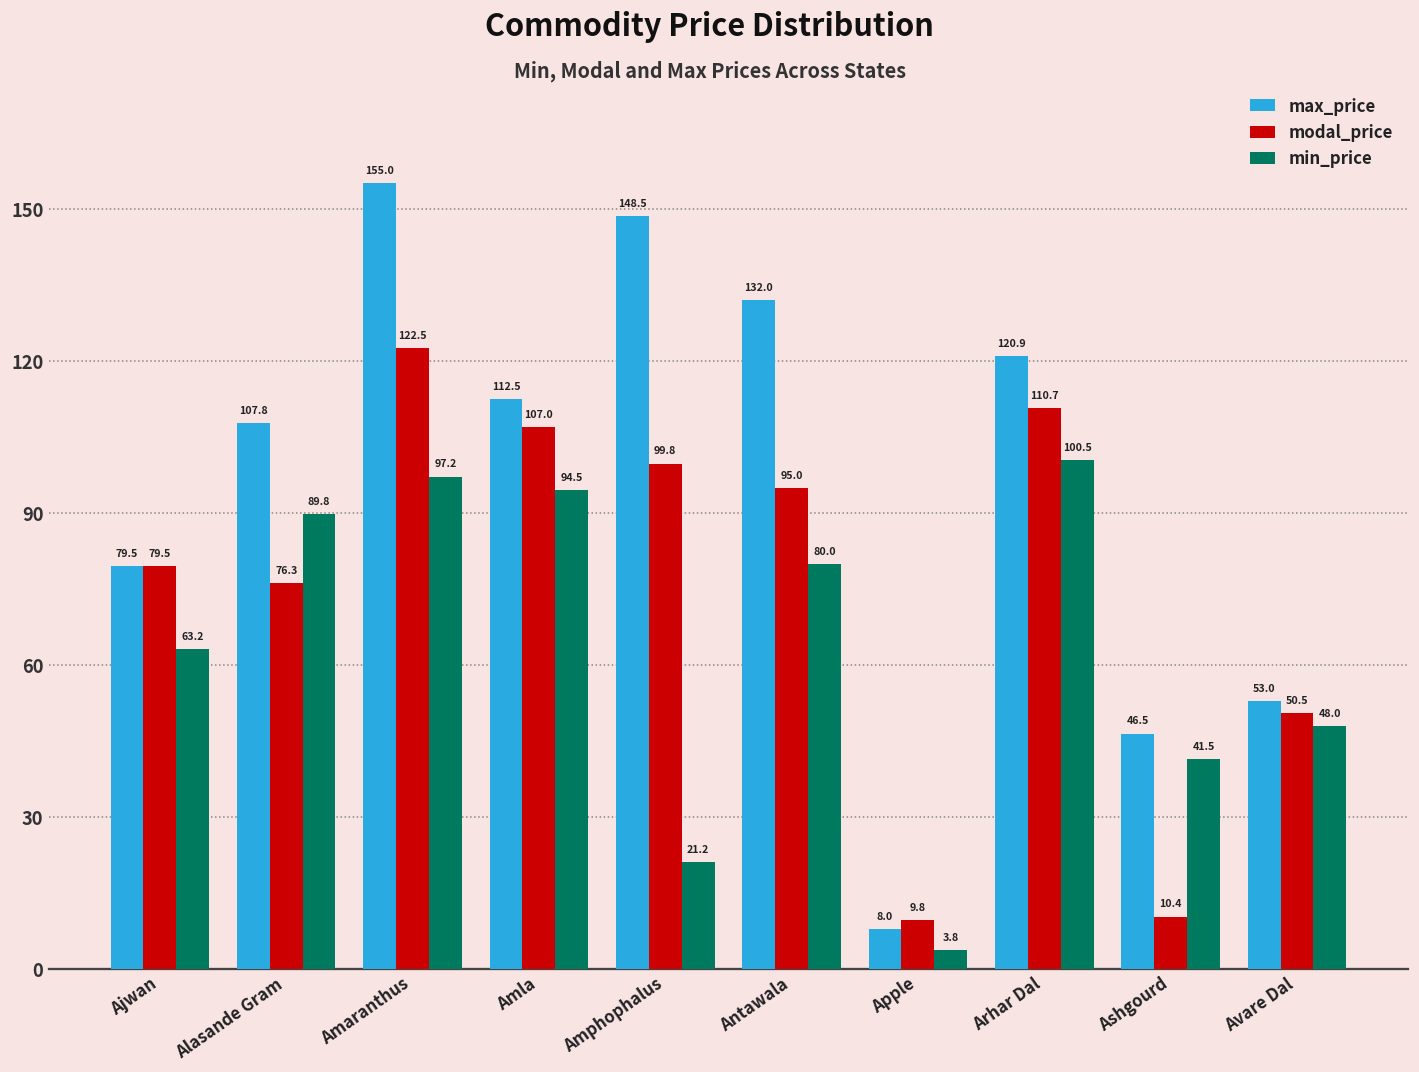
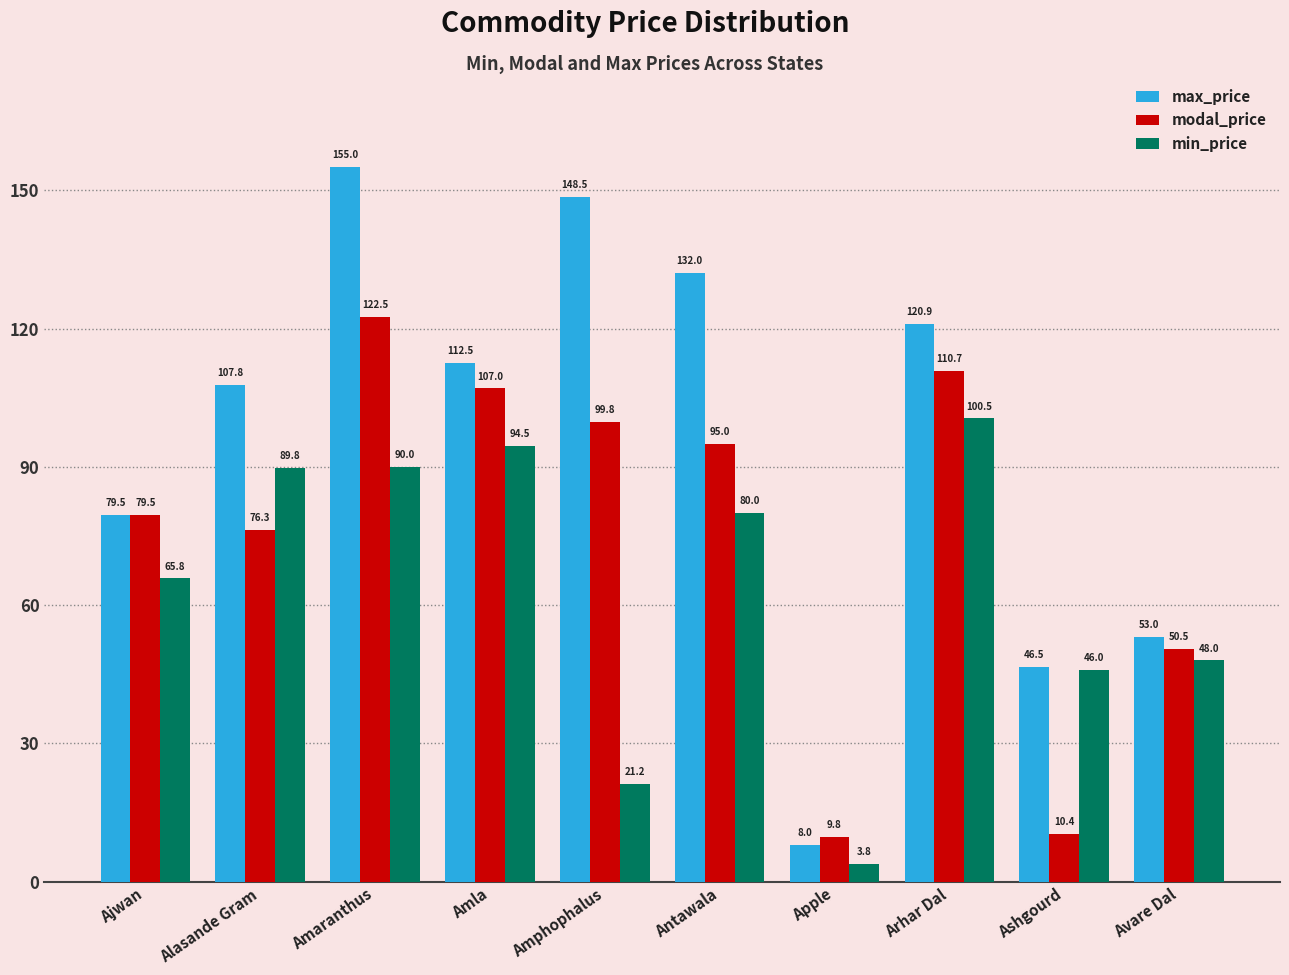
min_price, Ajwan: 63.2 -> 65.8
min_price, Amaranthus: 97.2 -> 90.0
min_price, Ashgourd: 41.5 -> 46.0
